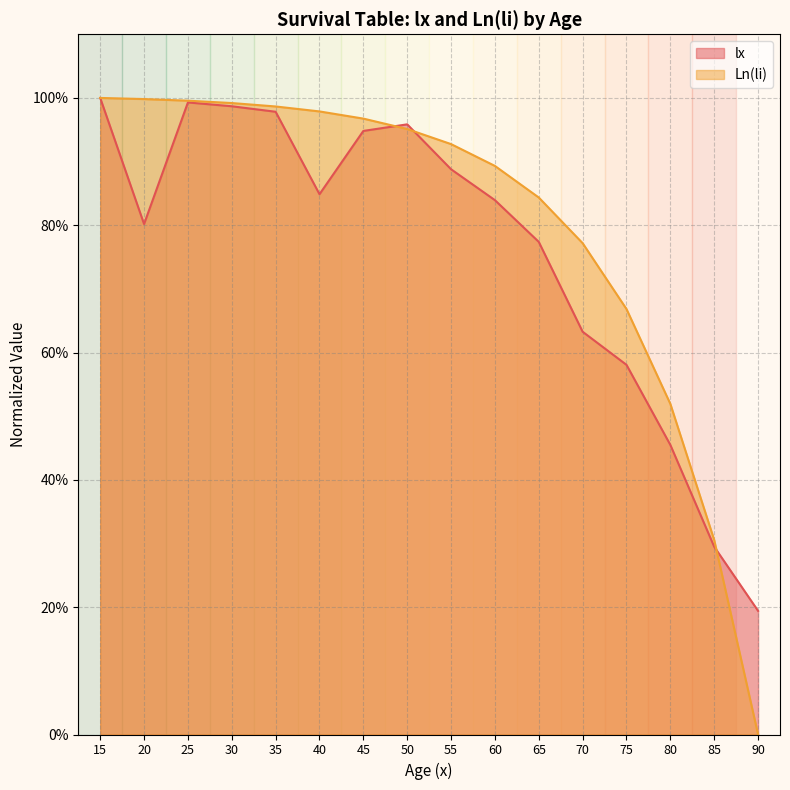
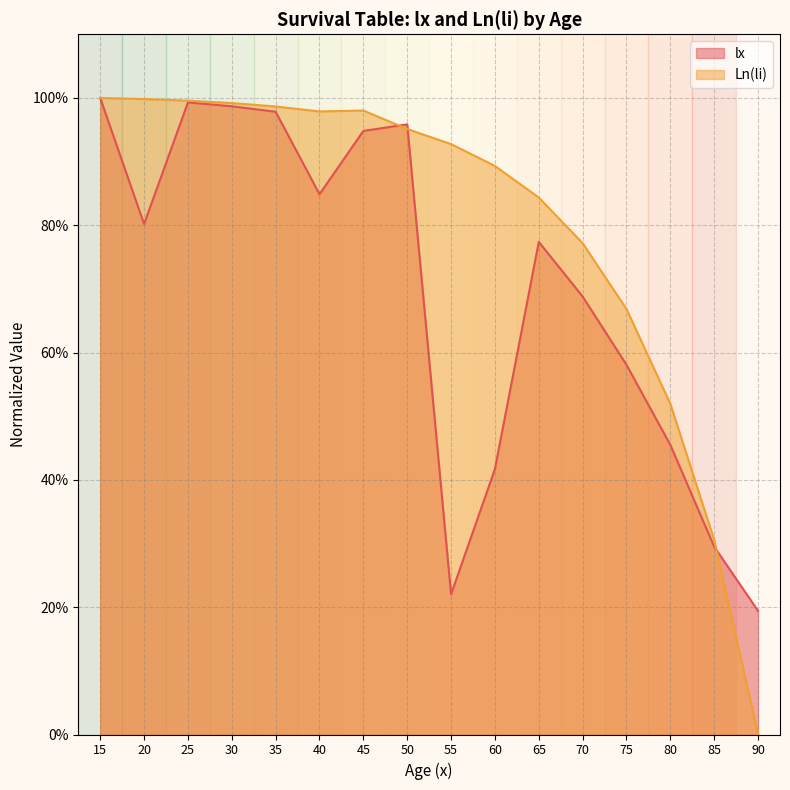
Ln(li), 45: 97% -> 98%
lx, 55: 89% -> 22%
lx, 60: 84% -> 42%
lx, 70: 63% -> 69%
